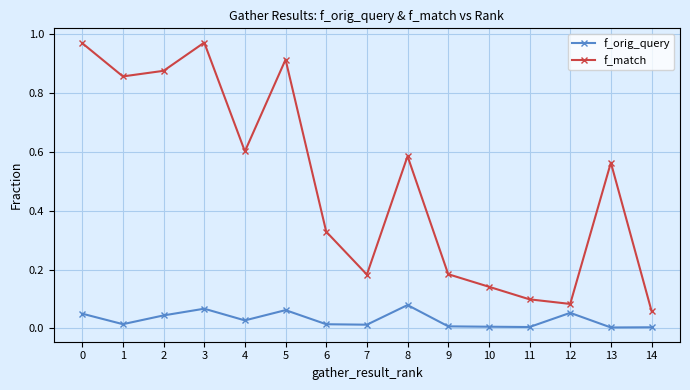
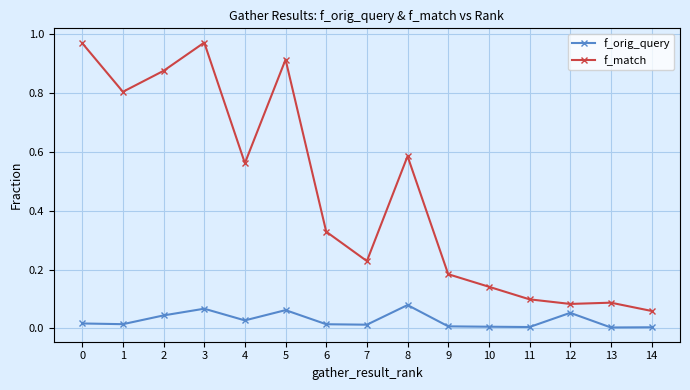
f_orig_query, 0: 0.05 -> 0.02
f_match, 1: 0.86 -> 0.80
f_match, 4: 0.60 -> 0.56
f_match, 7: 0.18 -> 0.23
f_match, 13: 0.56 -> 0.09
